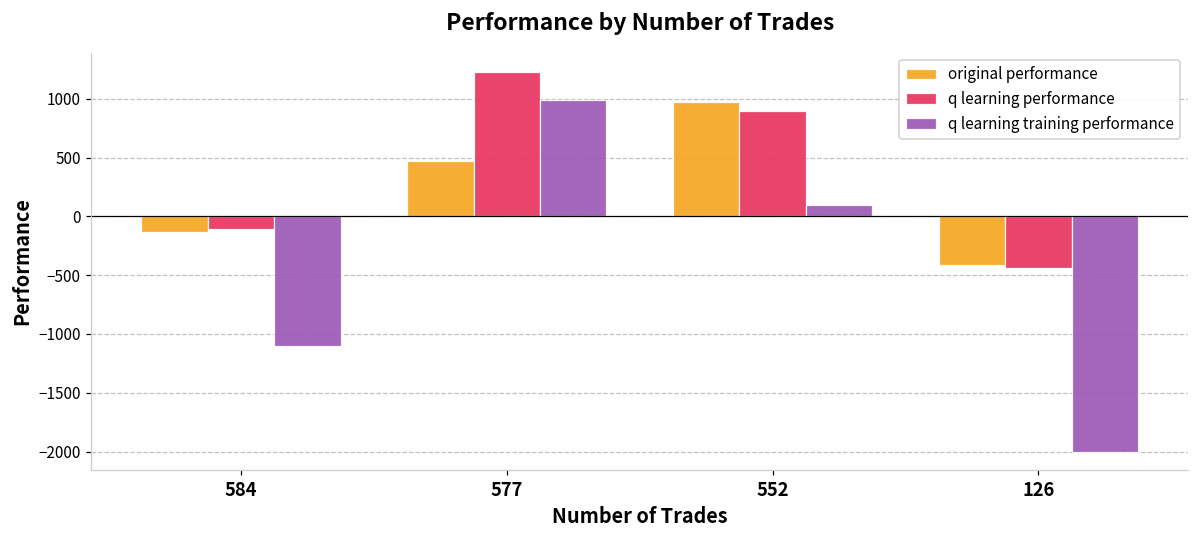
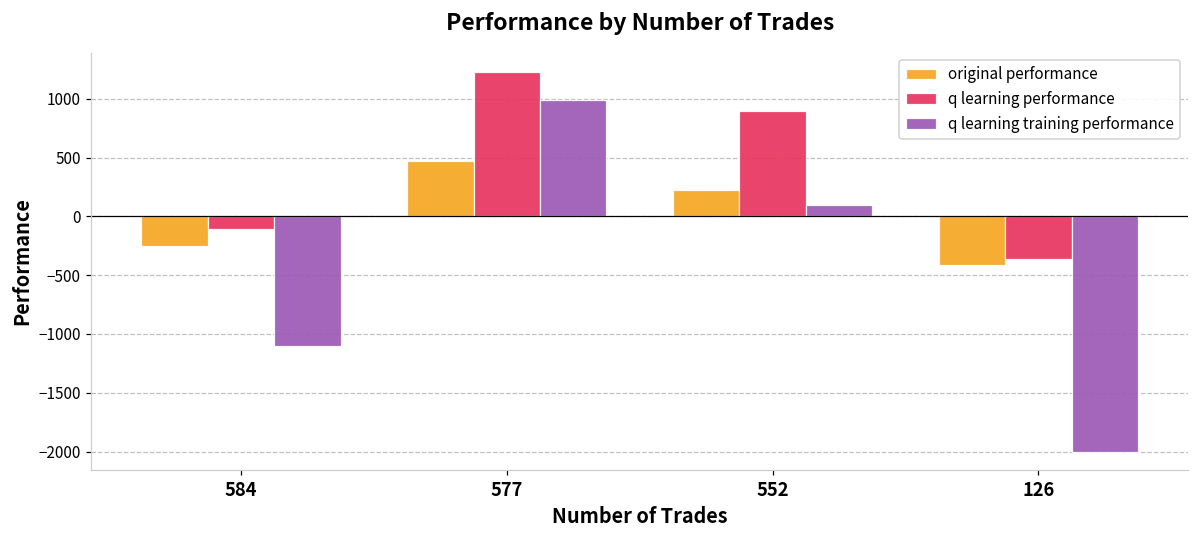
original performance, 584: -130 -> -250
original performance, 552: 980 -> 230
q learning performance, 126: -440 -> -360
